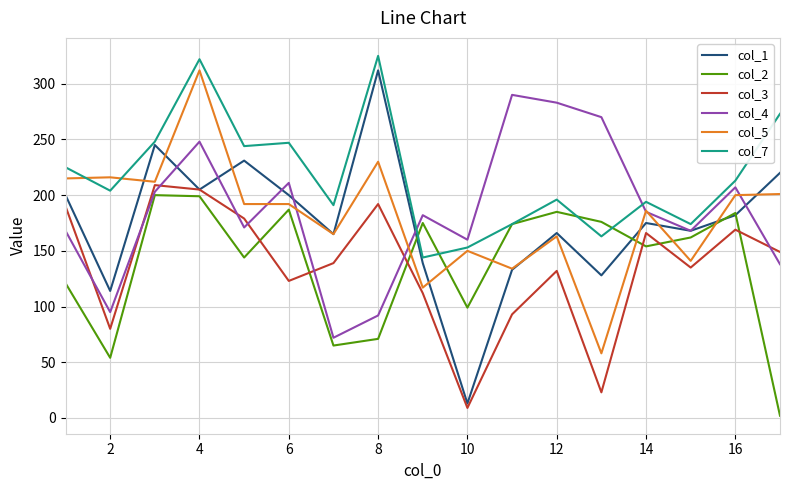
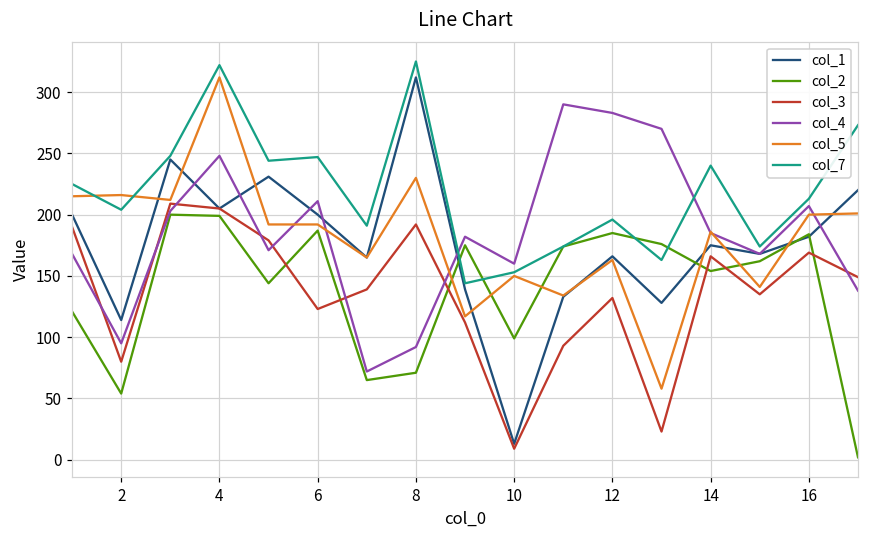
col_7, 14: 194 -> 240
